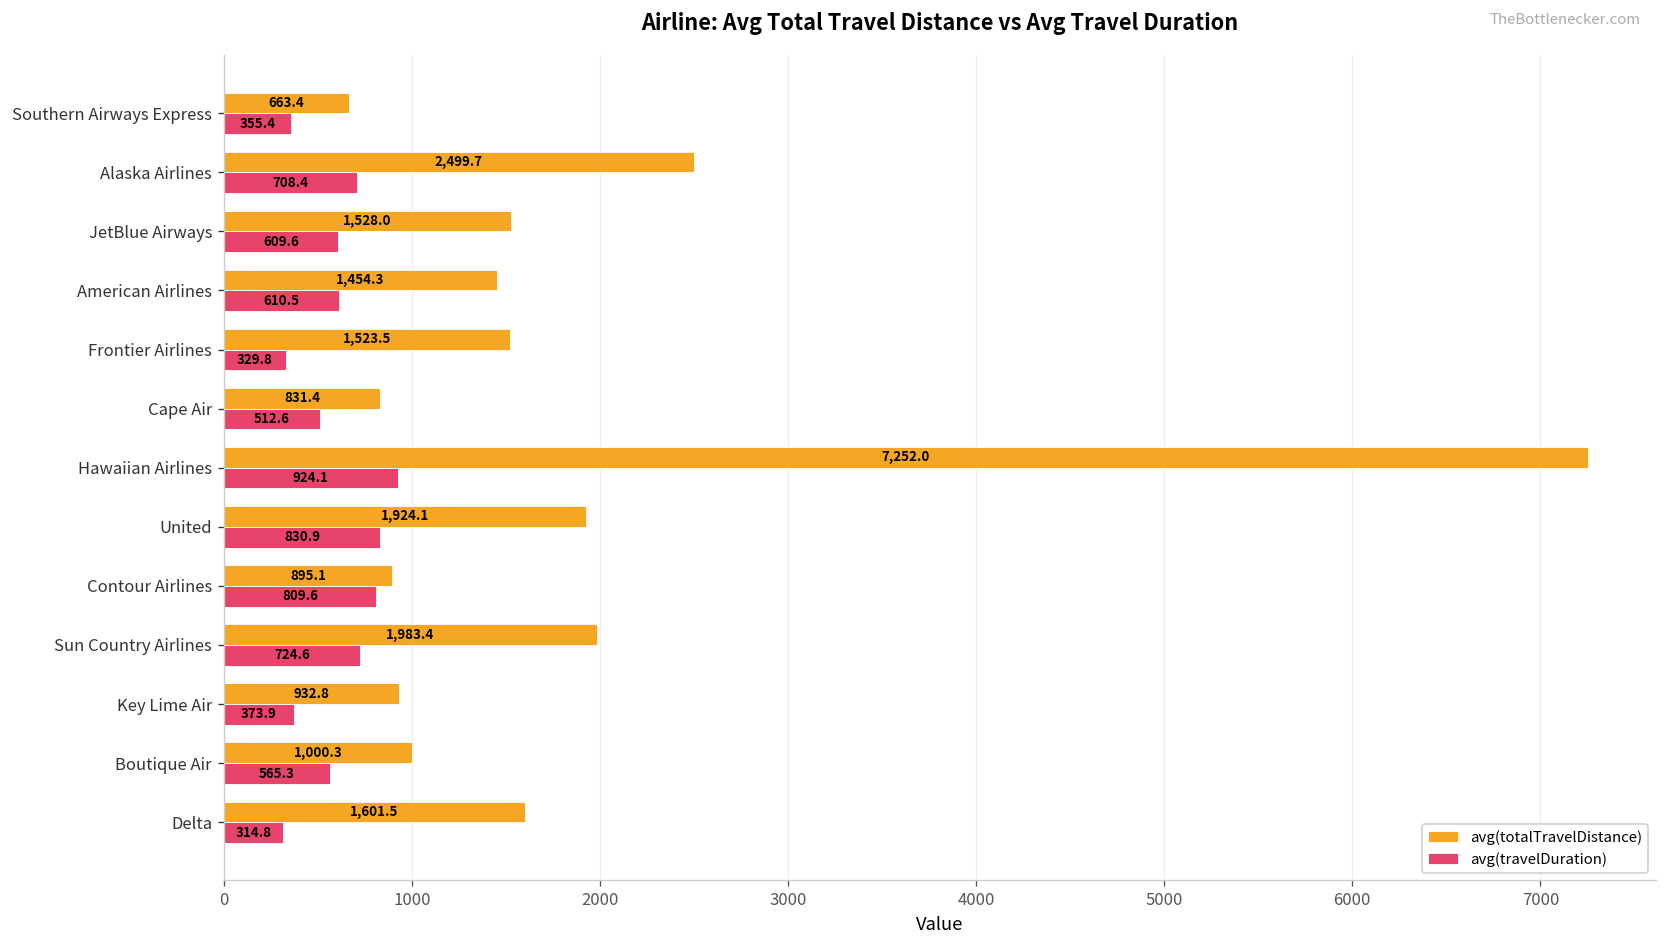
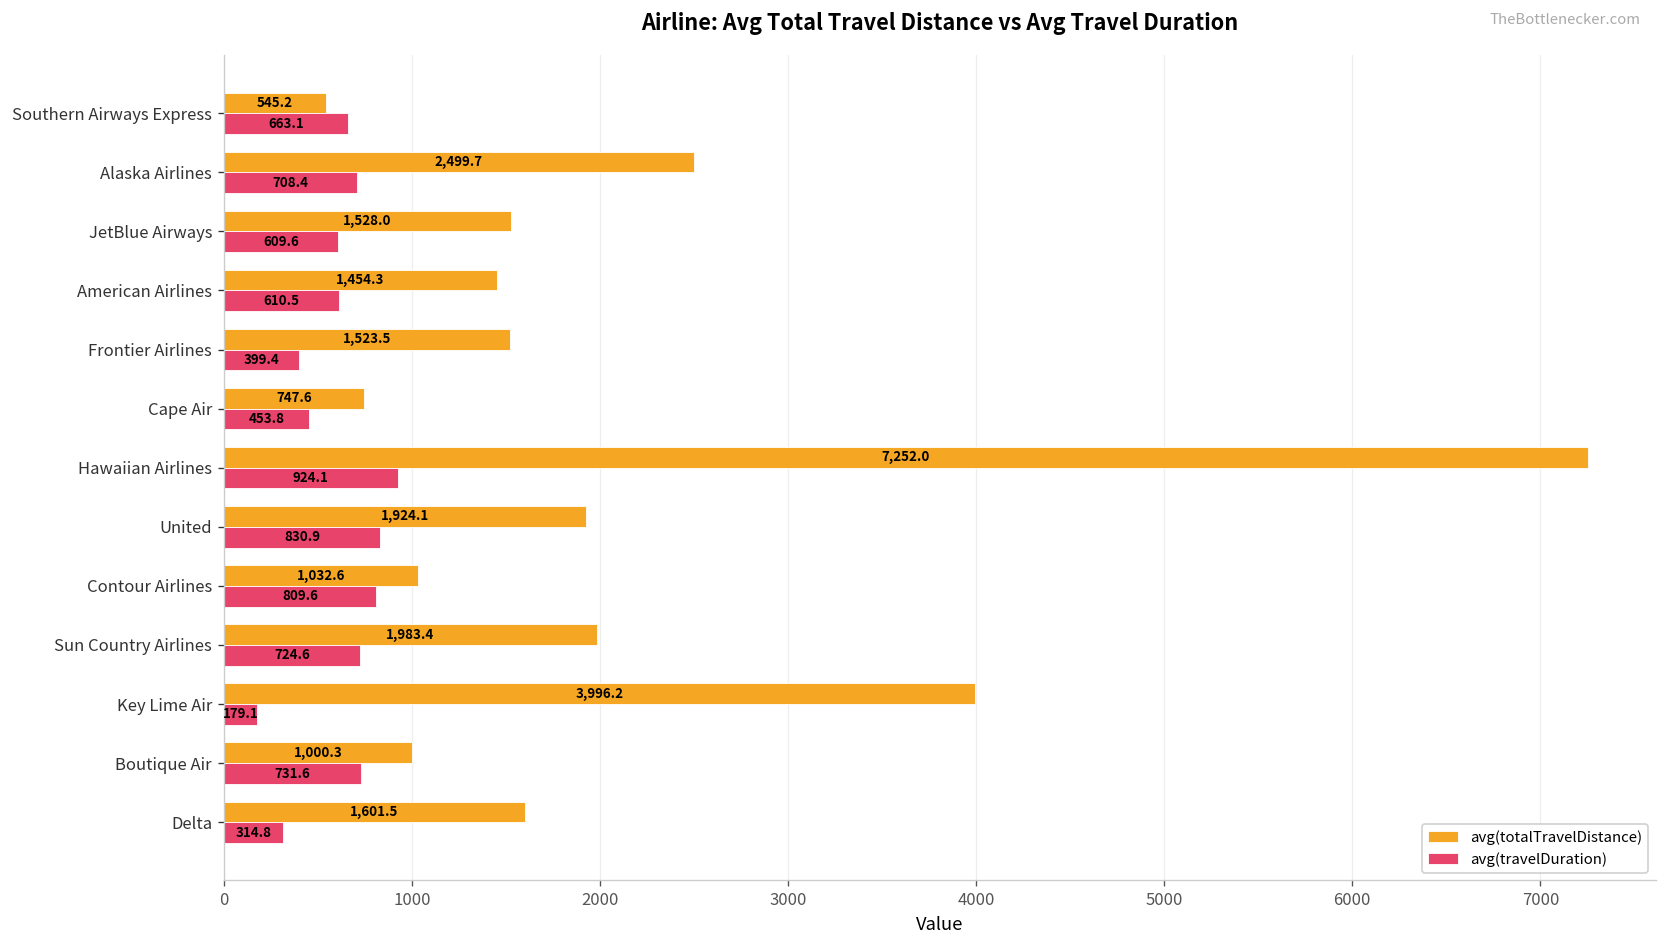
avg(totalTravelDistance), Southern Airways Express: 663.4 -> 545.2
avg(travelDuration), Southern Airways Express: 355.4 -> 663.1
avg(travelDuration), Frontier Airlines: 329.8 -> 399.4
avg(totalTravelDistance), Cape Air: 831.4 -> 747.6
avg(travelDuration), Cape Air: 512.6 -> 453.8
avg(totalTravelDistance), Contour Airlines: 895.1 -> 1,032.6
avg(totalTravelDistance), Key Lime Air: 932.8 -> 3,996.2
avg(travelDuration), Key Lime Air: 373.9 -> 179.1
avg(travelDuration), Boutique Air: 565.3 -> 731.6
